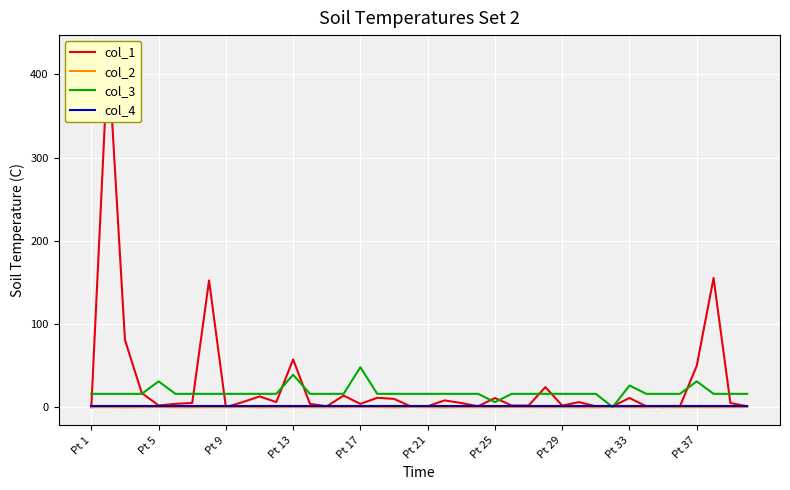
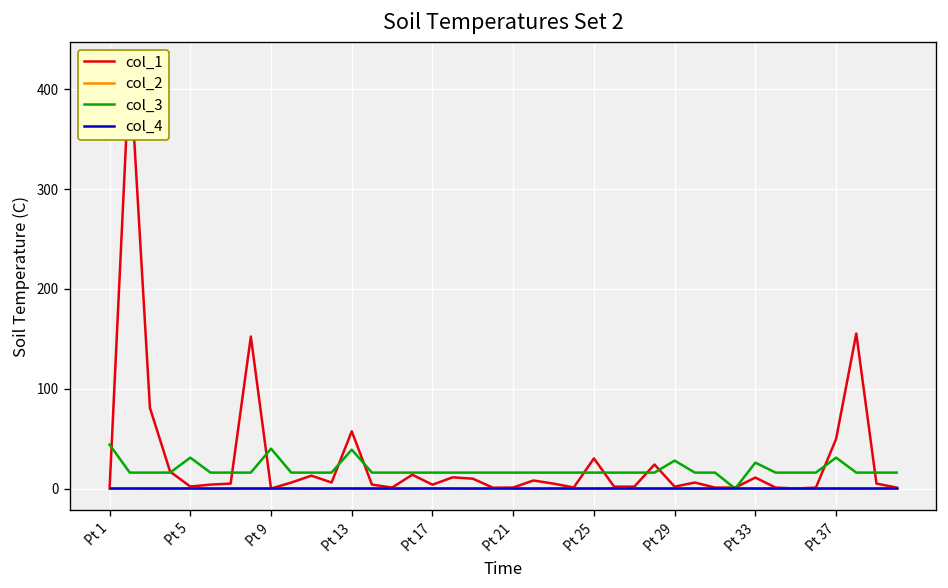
col_3, Pt 1: 20 -> 40
col_3, Pt 9: 20 -> 40
col_3, Pt 17: 50 -> 20
col_1, Pt 25: 10 -> 30
col_3, Pt 25: 10 -> 20
col_3, Pt 29: 20 -> 30
